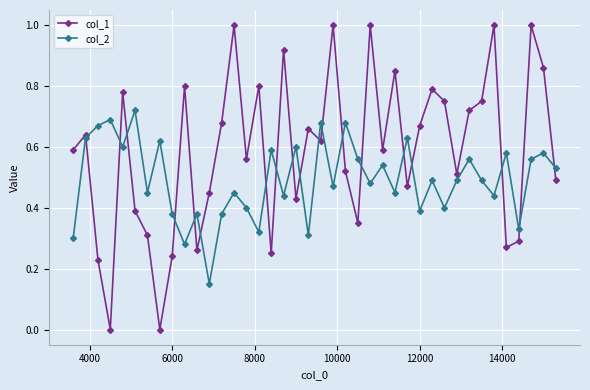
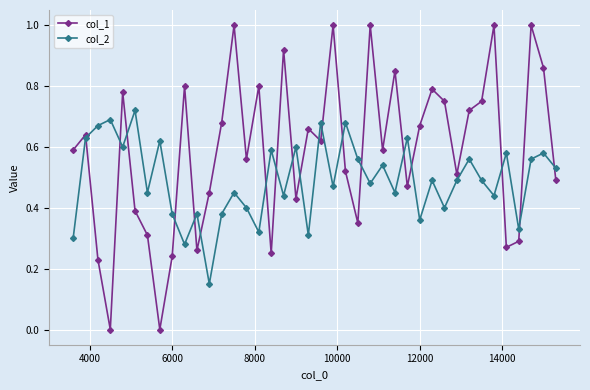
col_2, 12000: 0.39 -> 0.36
